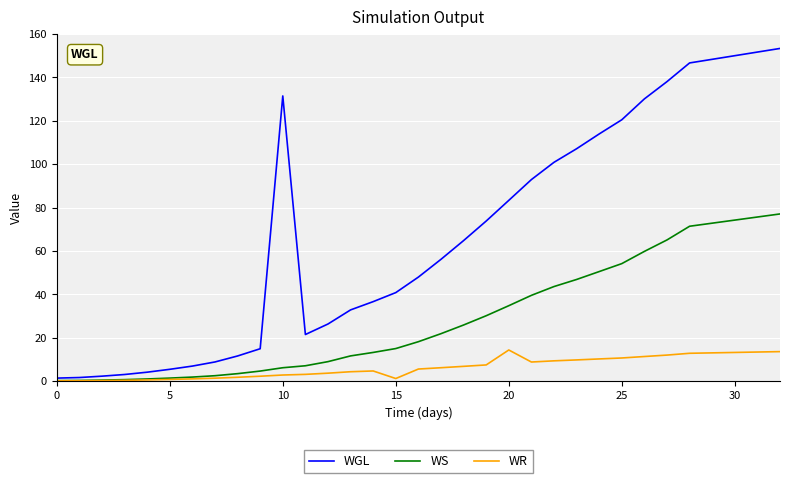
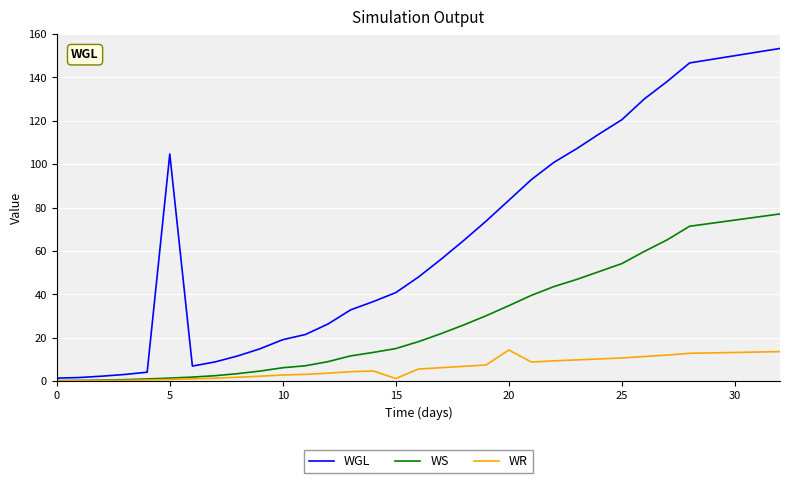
WGL, 5: 5 -> 105
WGL, 10: 131 -> 19
